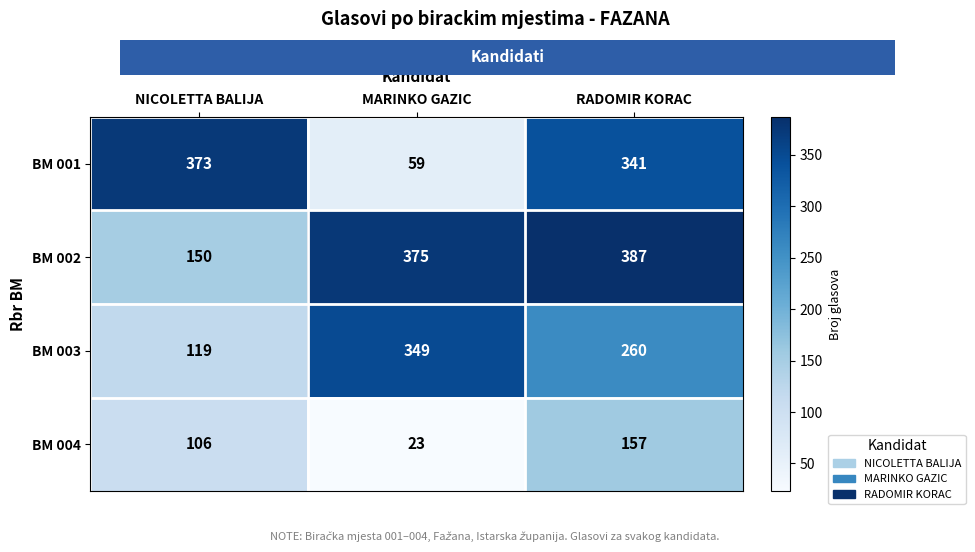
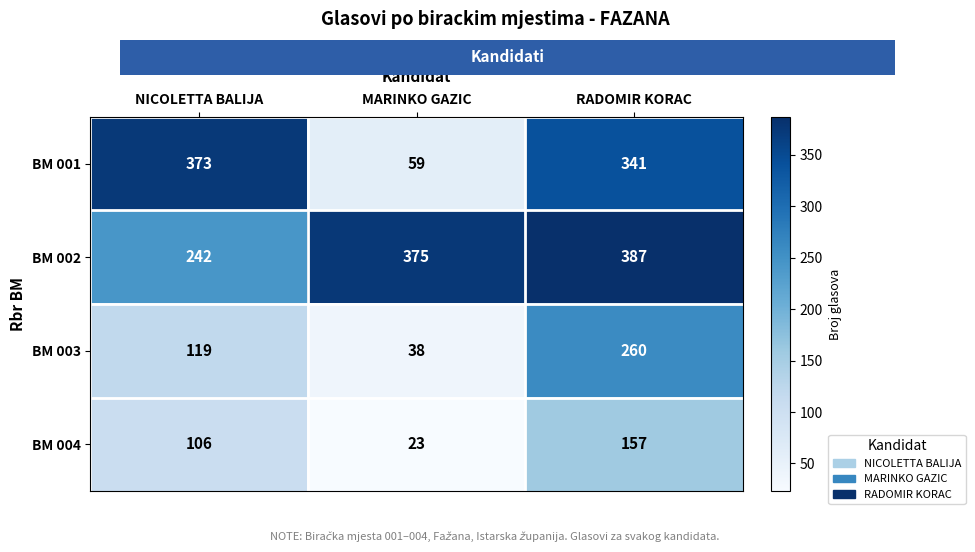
BM 002, NICOLETTA BALIJA: 150 -> 242
BM 003, MARINKO GAZIC: 349 -> 38
